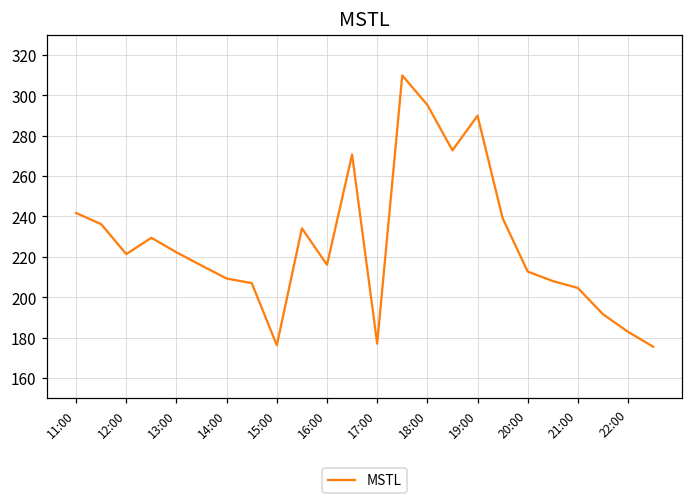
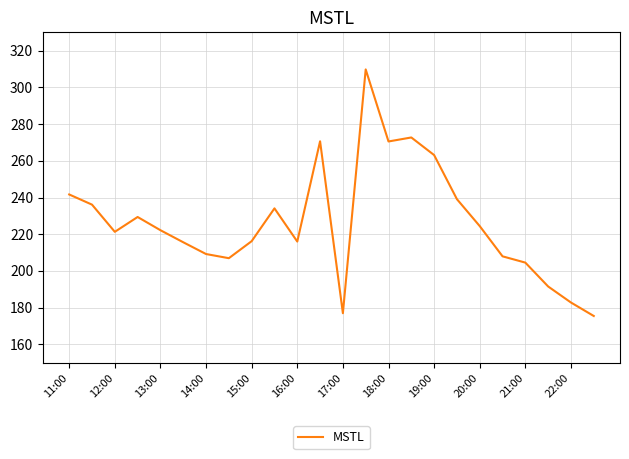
15:00: 176 -> 216
18:00: 295 -> 271
19:00: 290 -> 263
20:00: 213 -> 224
